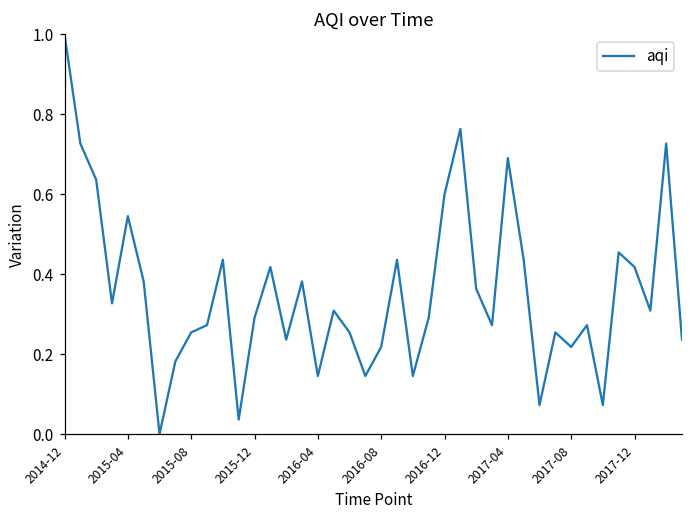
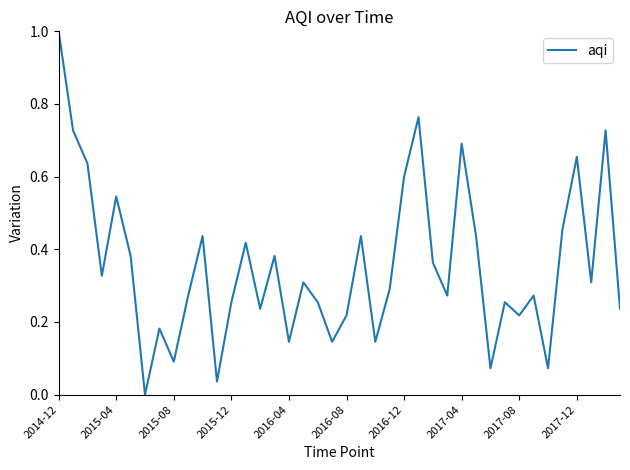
2015-08: 0.25 -> 0.09
2015-12: 0.29 -> 0.25
2017-12: 0.42 -> 0.65
